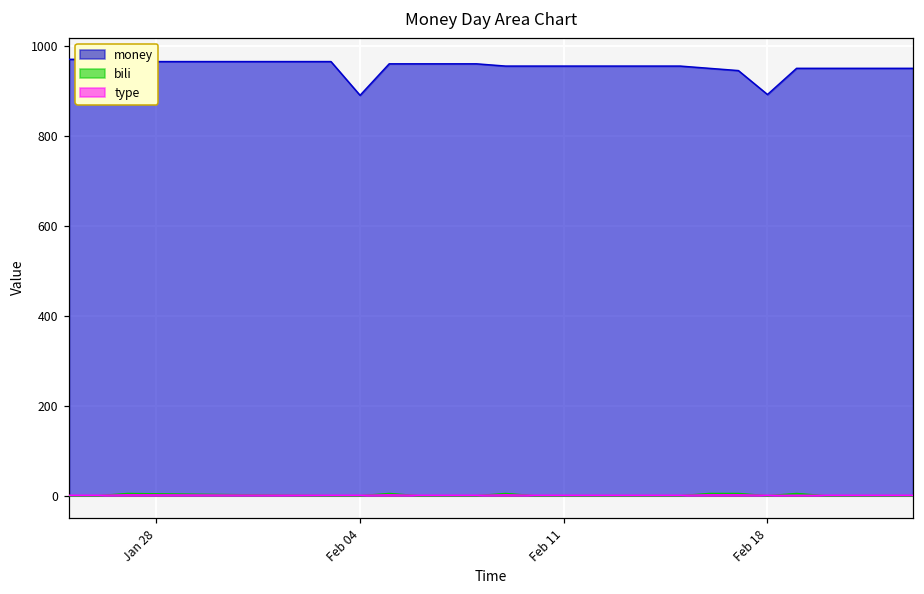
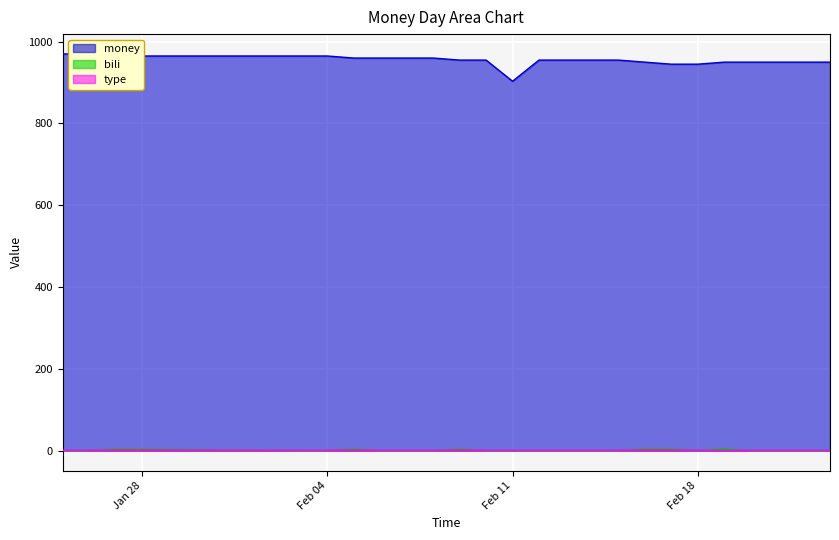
money, Feb 04: 890 -> 970
money, Feb 11: 960 -> 900
money, Feb 18: 890 -> 950
